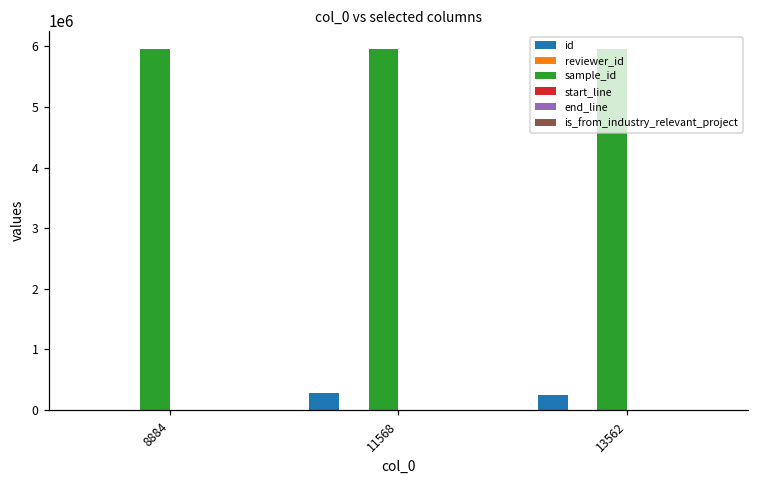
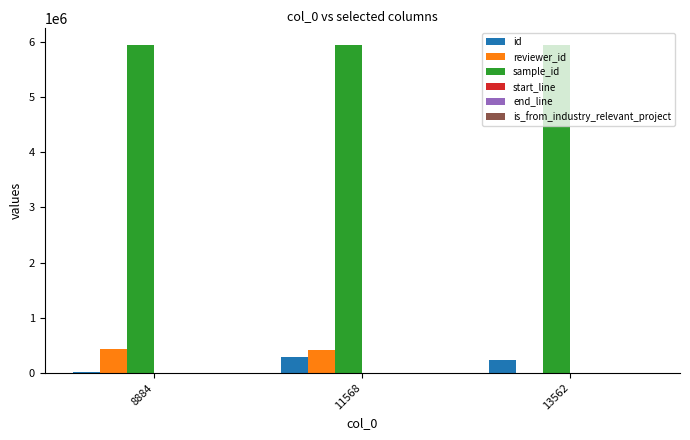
reviewer_id, 8884: 0 -> 400000
reviewer_id, 11568: 0 -> 400000
